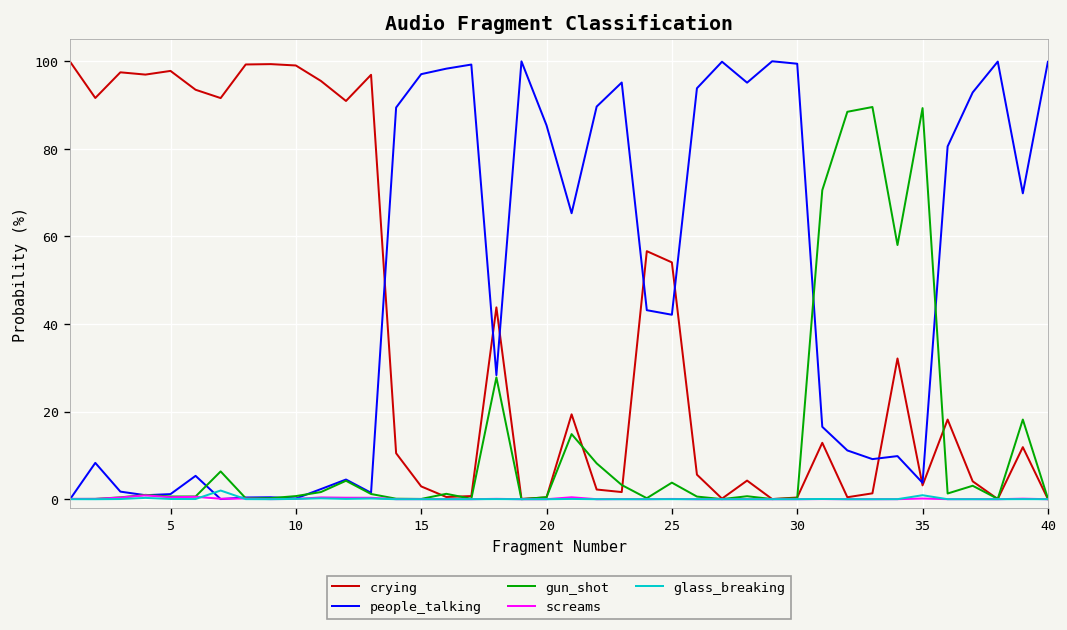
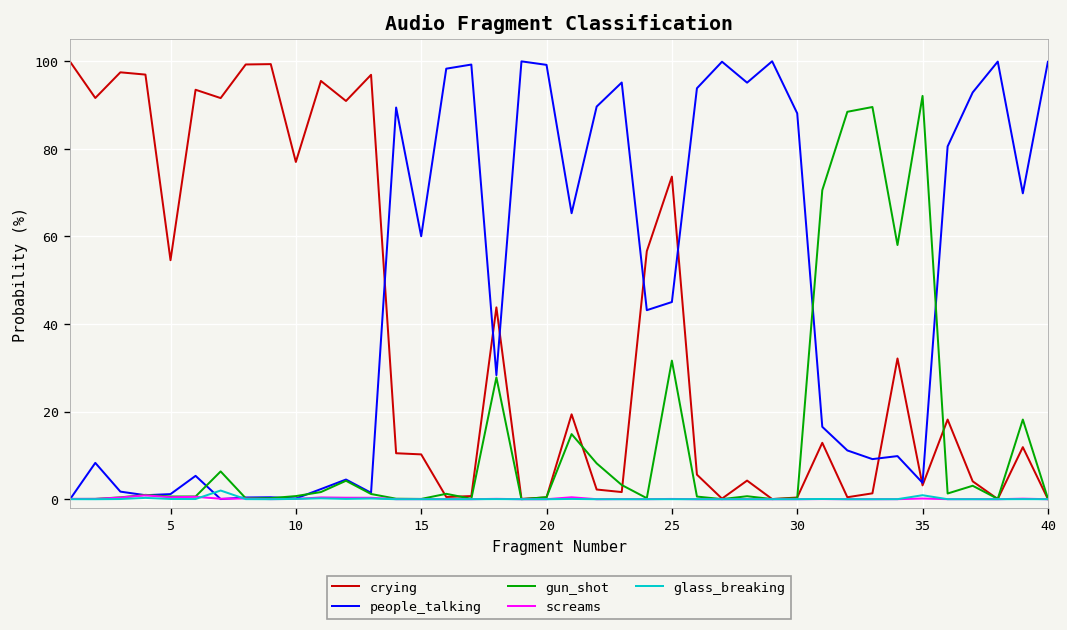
crying, 5: 98 -> 55
crying, 10: 99 -> 77
crying, 15: 3 -> 10
people_talking, 15: 97 -> 60
people_talking, 20: 85 -> 99
crying, 25: 54 -> 74
people_talking, 25: 42 -> 45
gun_shot, 25: 4 -> 32
people_talking, 30: 99 -> 88
gun_shot, 35: 89 -> 92
